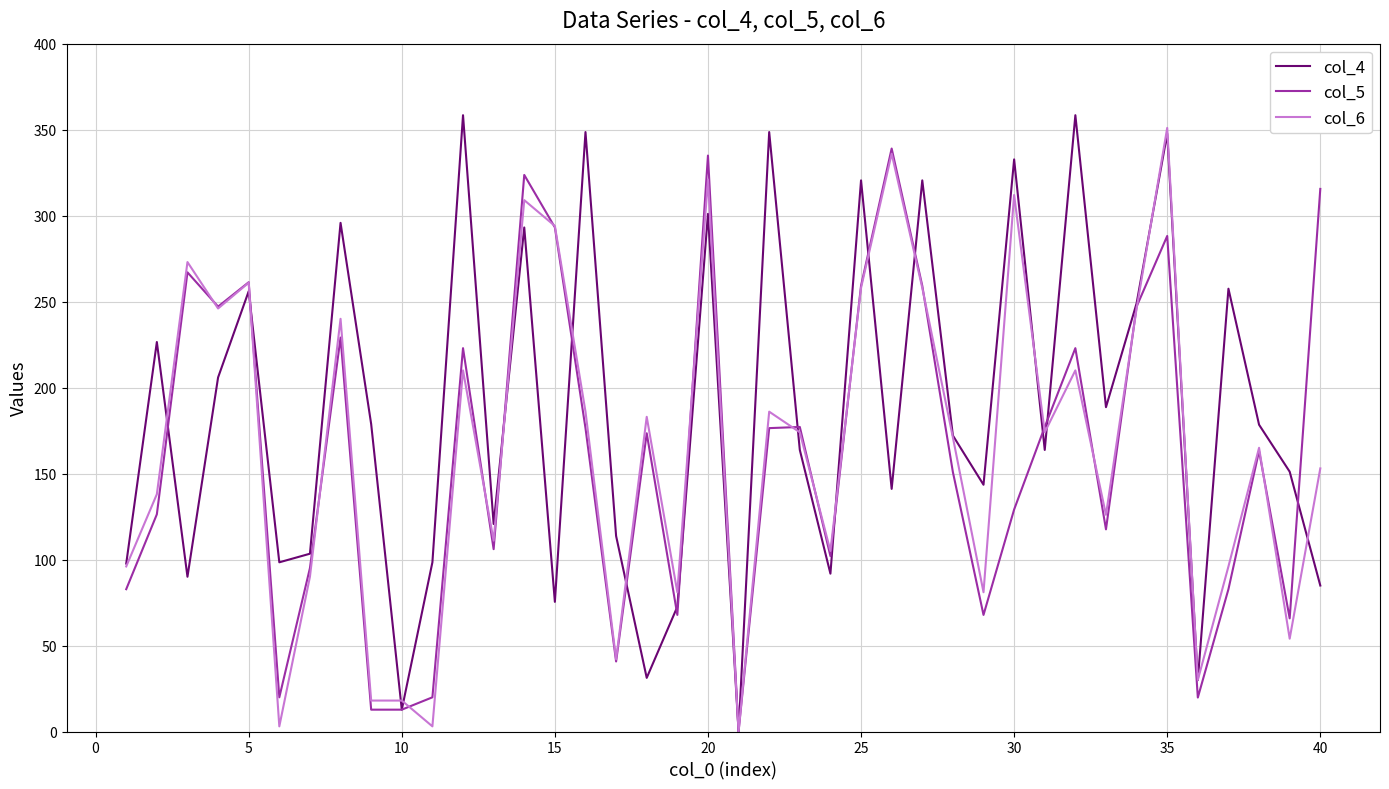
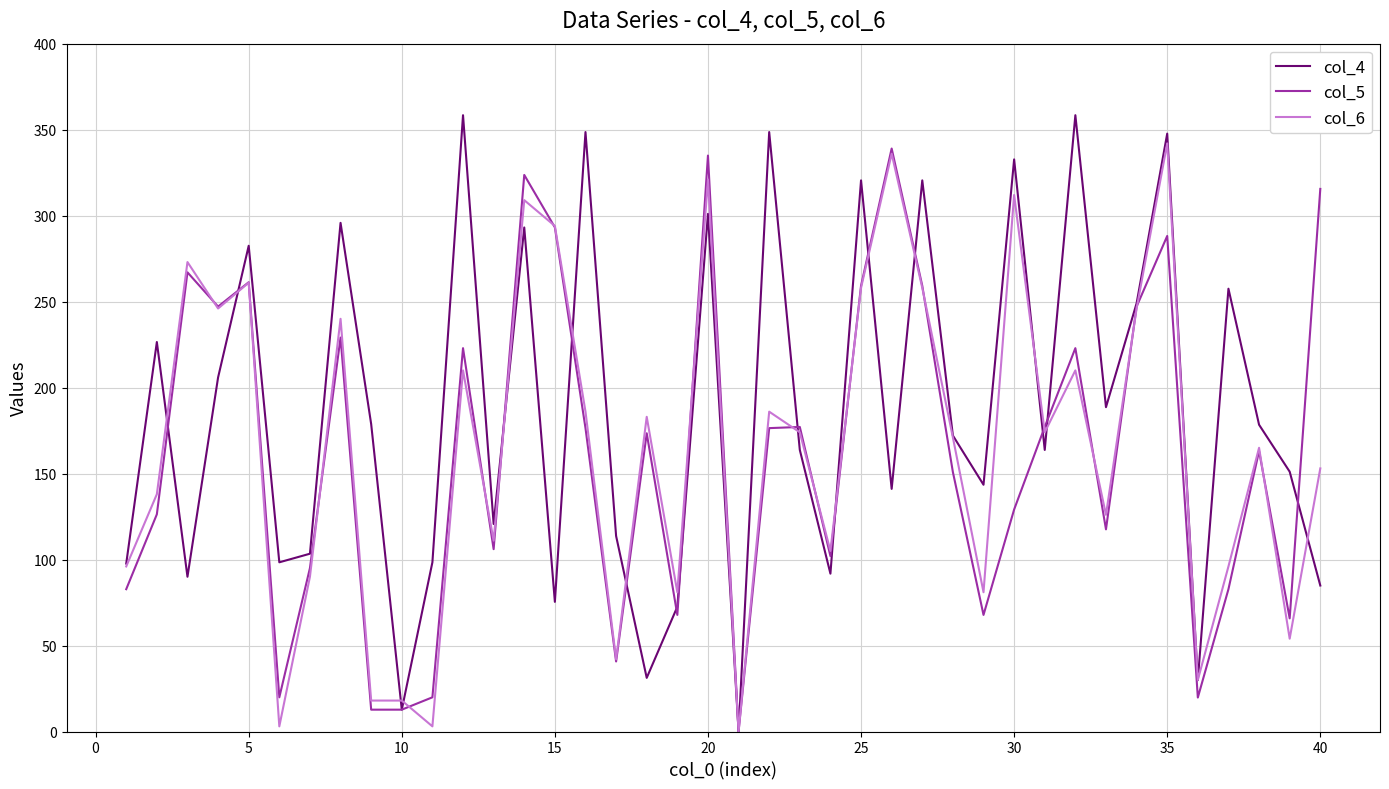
col_4, 5: 256 -> 282
col_6, 35: 351 -> 342
